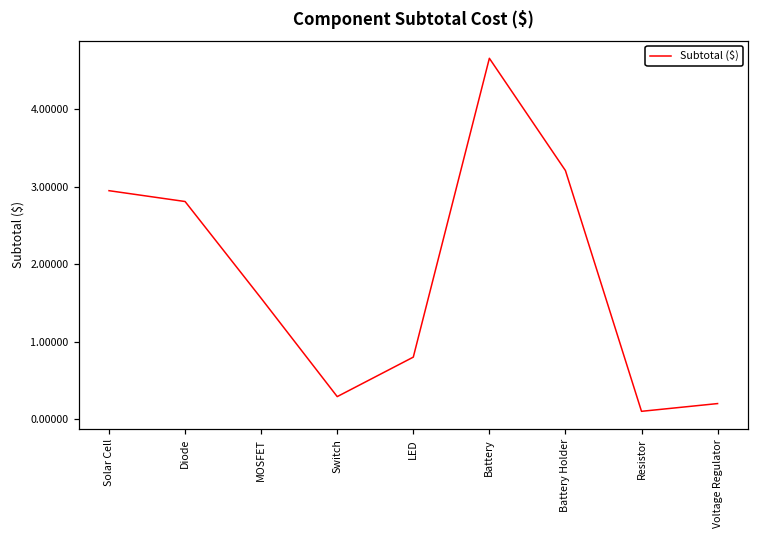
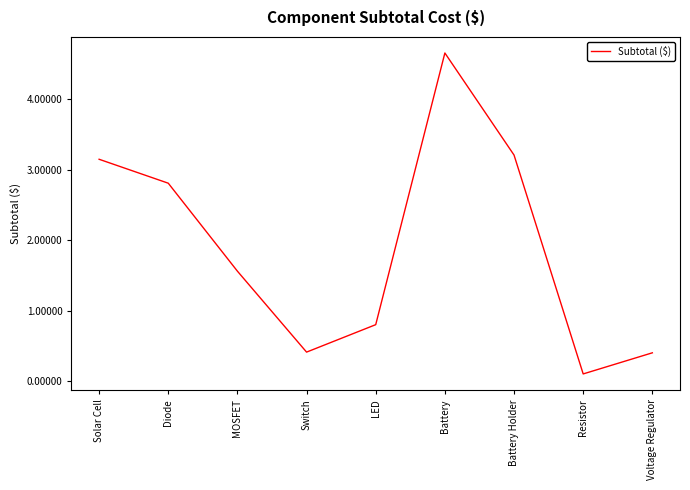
Solar Cell: 3.0 -> 3.2
Switch: 0.3 -> 0.4
Voltage Regulator: 0.2 -> 0.4
